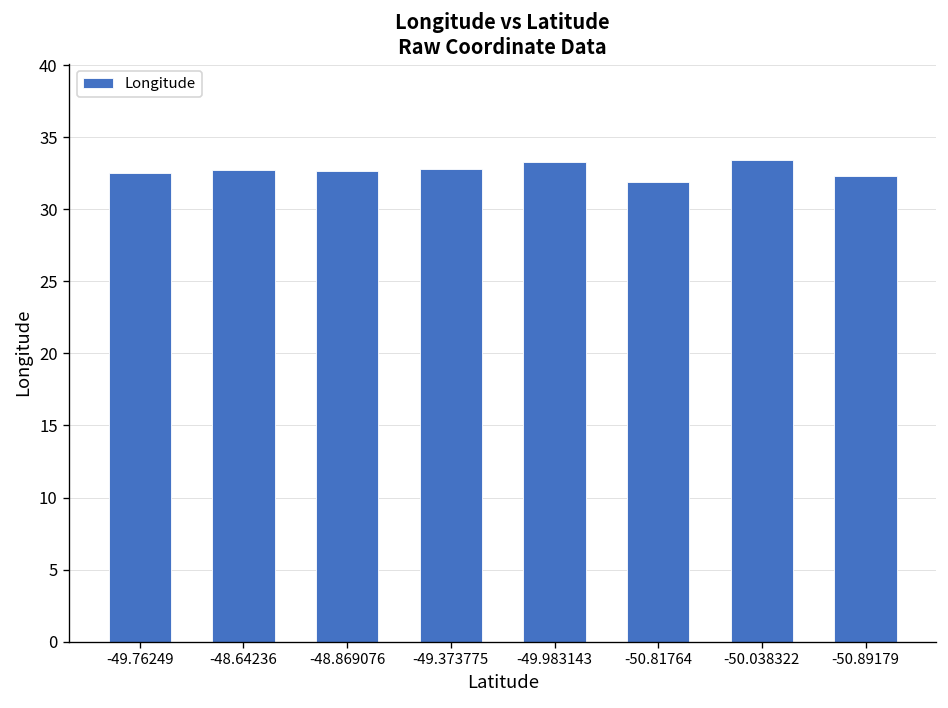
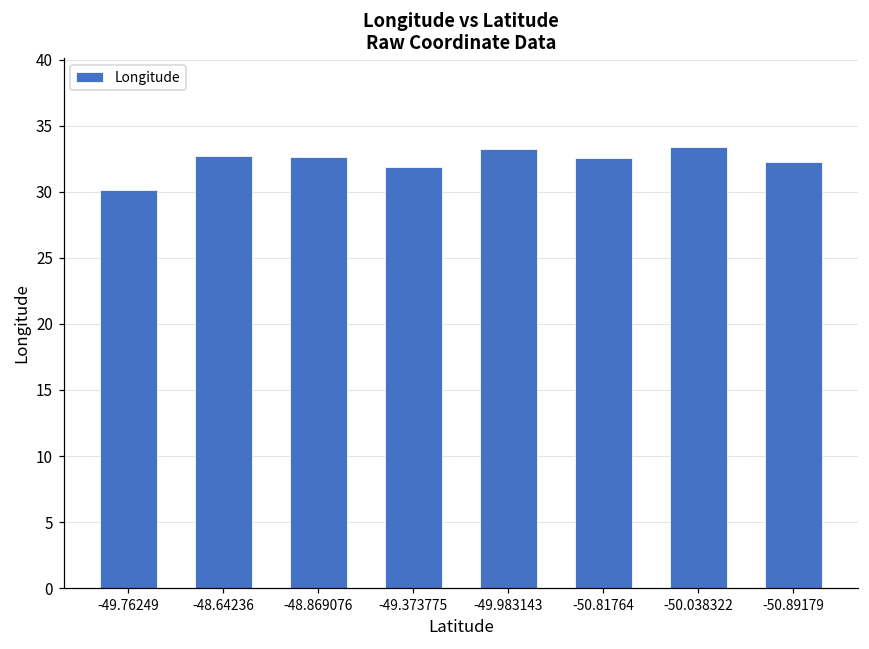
-49.76249: 32.5 -> 30.1
-49.373775: 32.8 -> 31.9
-50.81764: 31.9 -> 32.6
